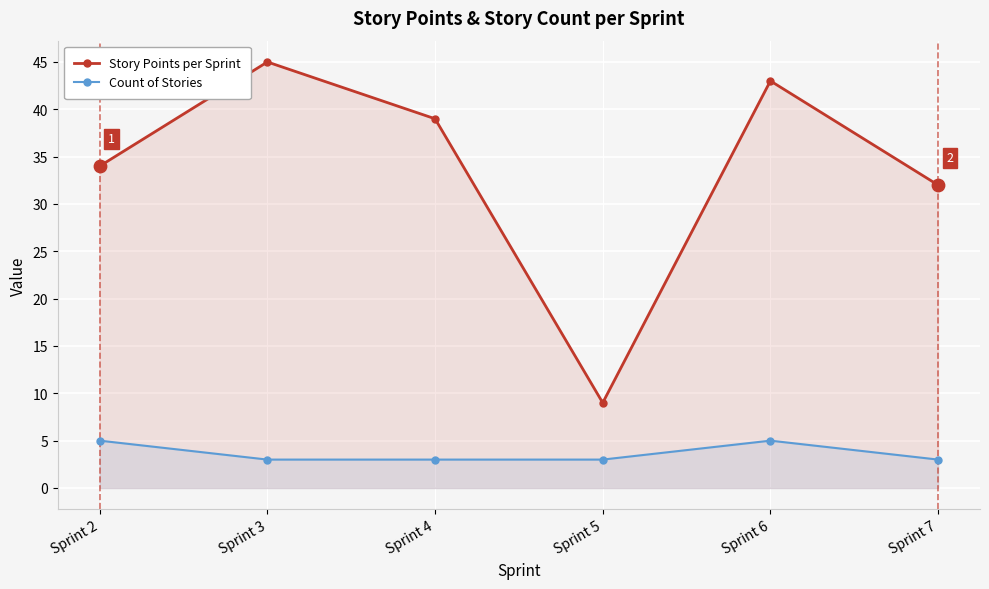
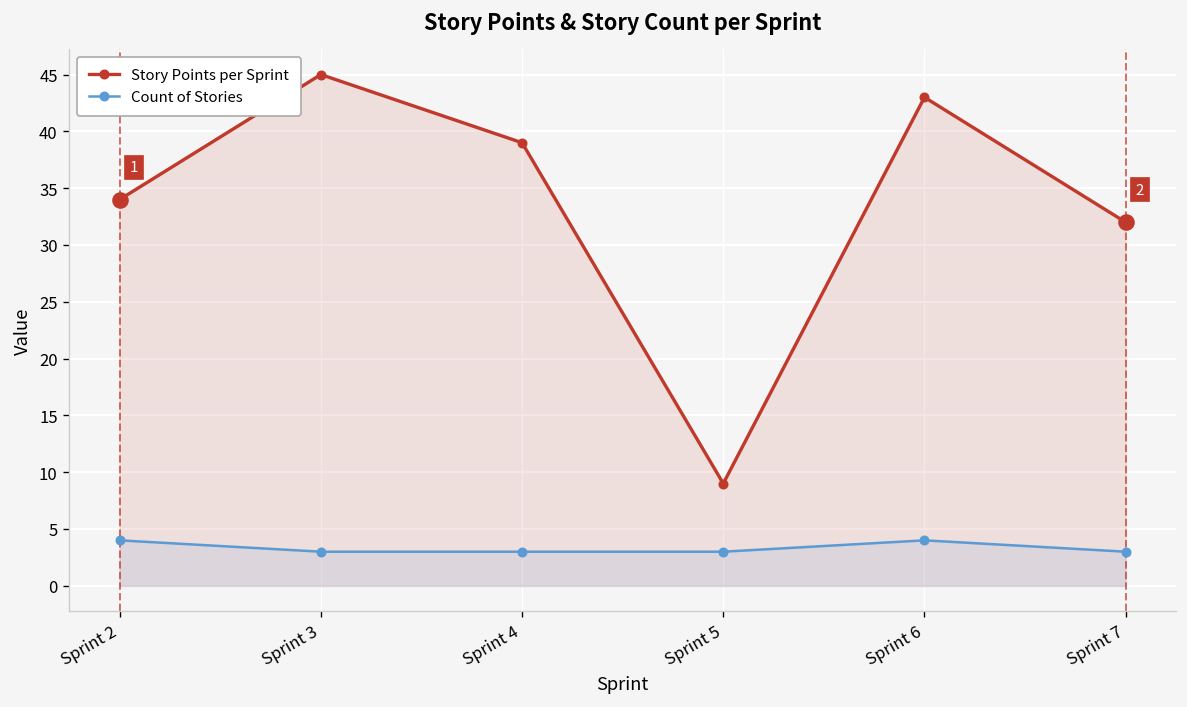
Count of Stories, Sprint 2: 5 -> 4
Count of Stories, Sprint 6: 5 -> 4
